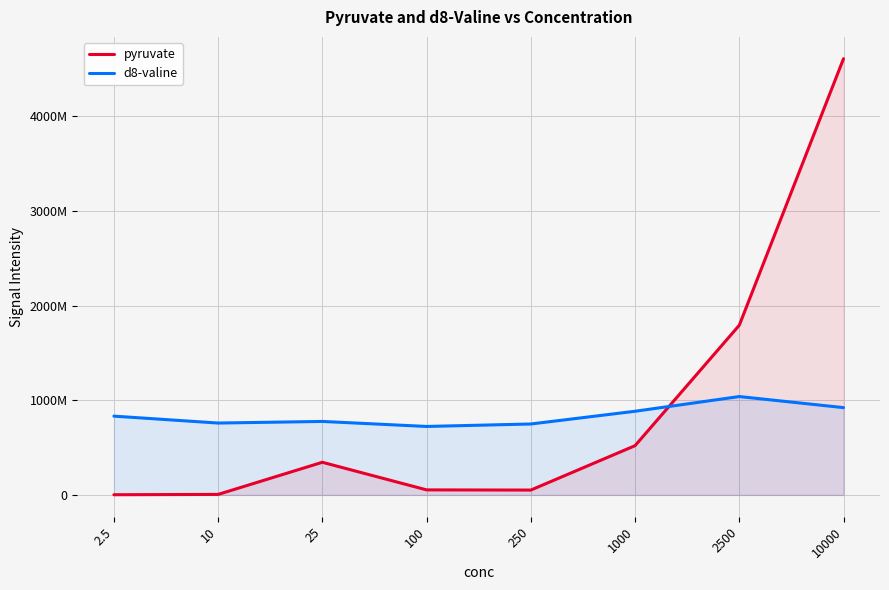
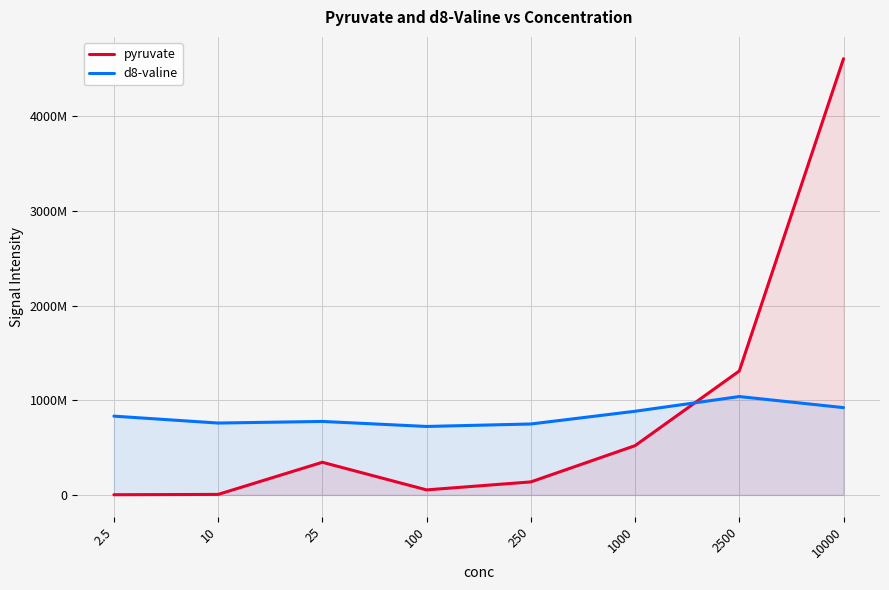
pyruvate, 250: 50000000 -> 140000000
pyruvate, 2500: 1800000000 -> 1300000000
